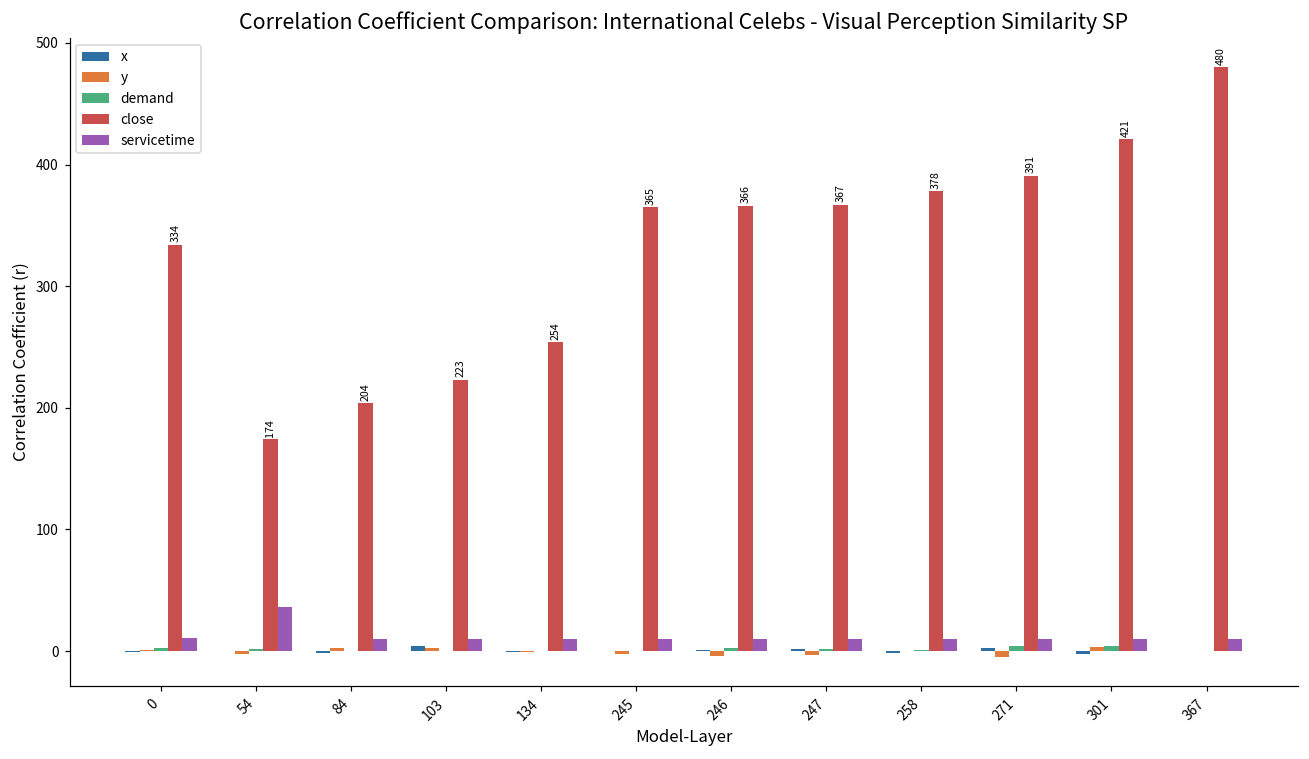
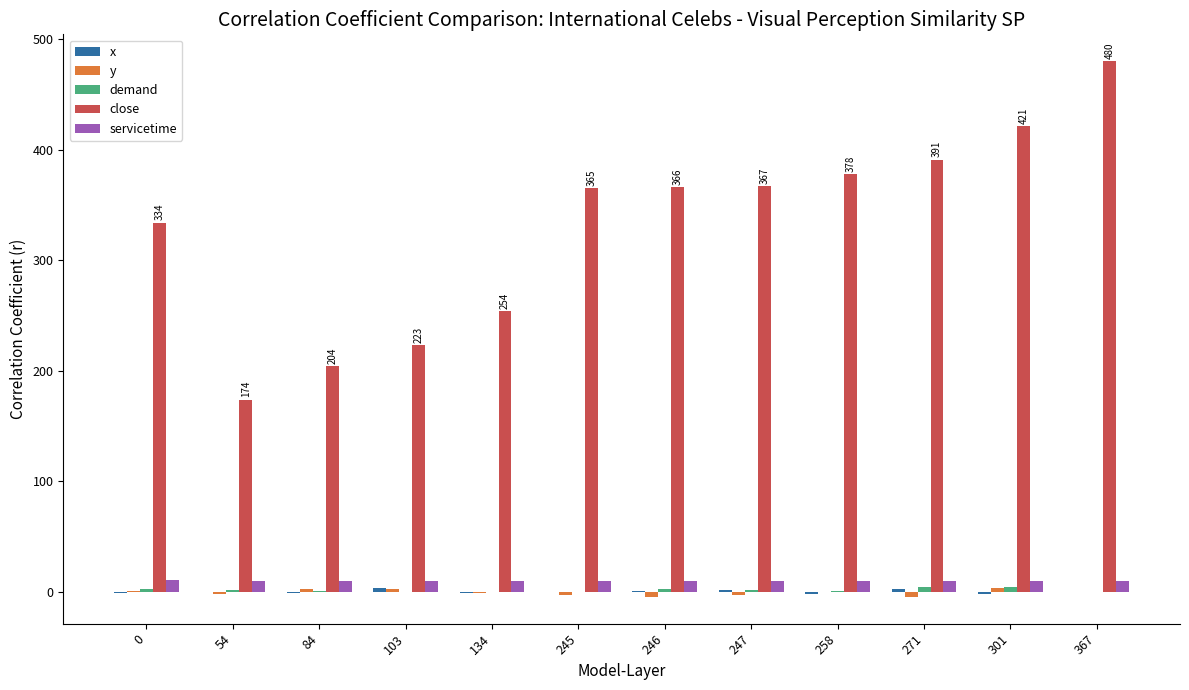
servicetime, 54: 36 -> 10
